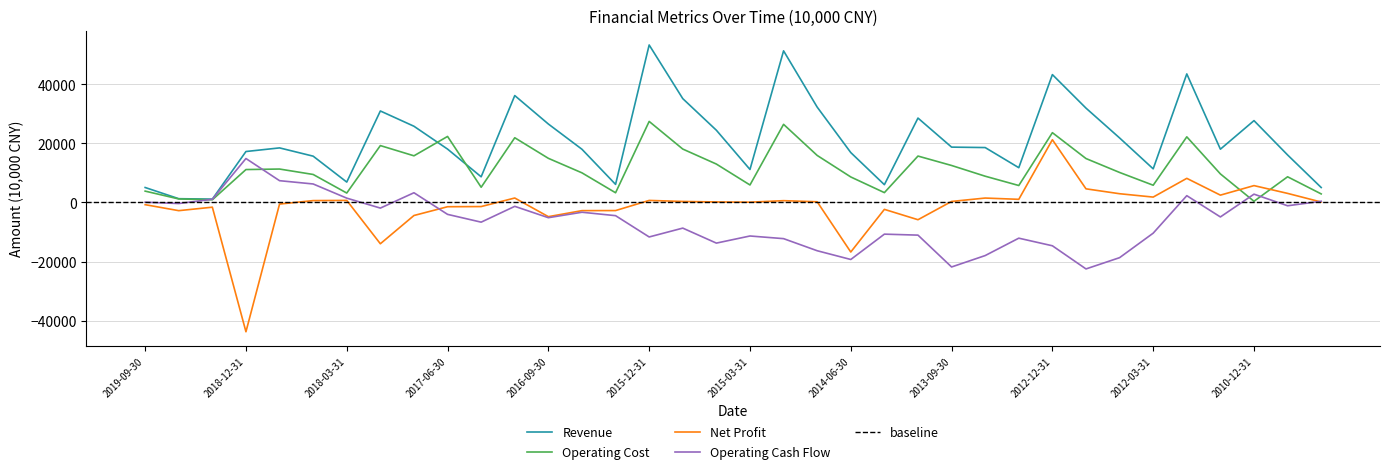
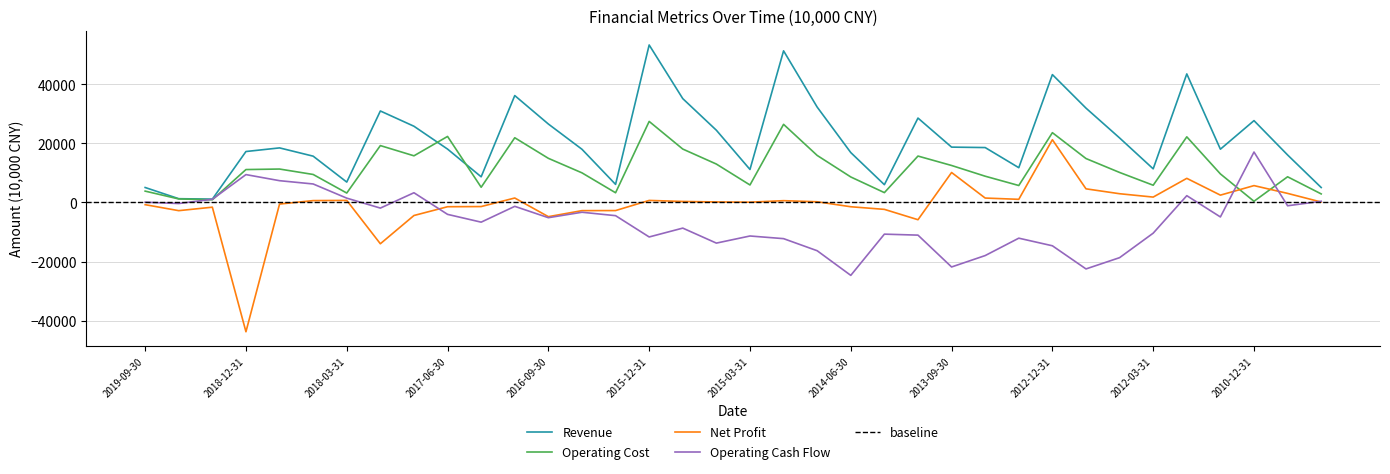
Operating Cash Flow, 2018-12-31: 15000 -> 9000
Net Profit, 2014-06-30: -17000 -> -1000
Operating Cash Flow, 2014-06-30: -19000 -> -25000
Net Profit, 2013-09-30: 0 -> 10000
Operating Cash Flow, 2010-12-31: 3000 -> 17000
